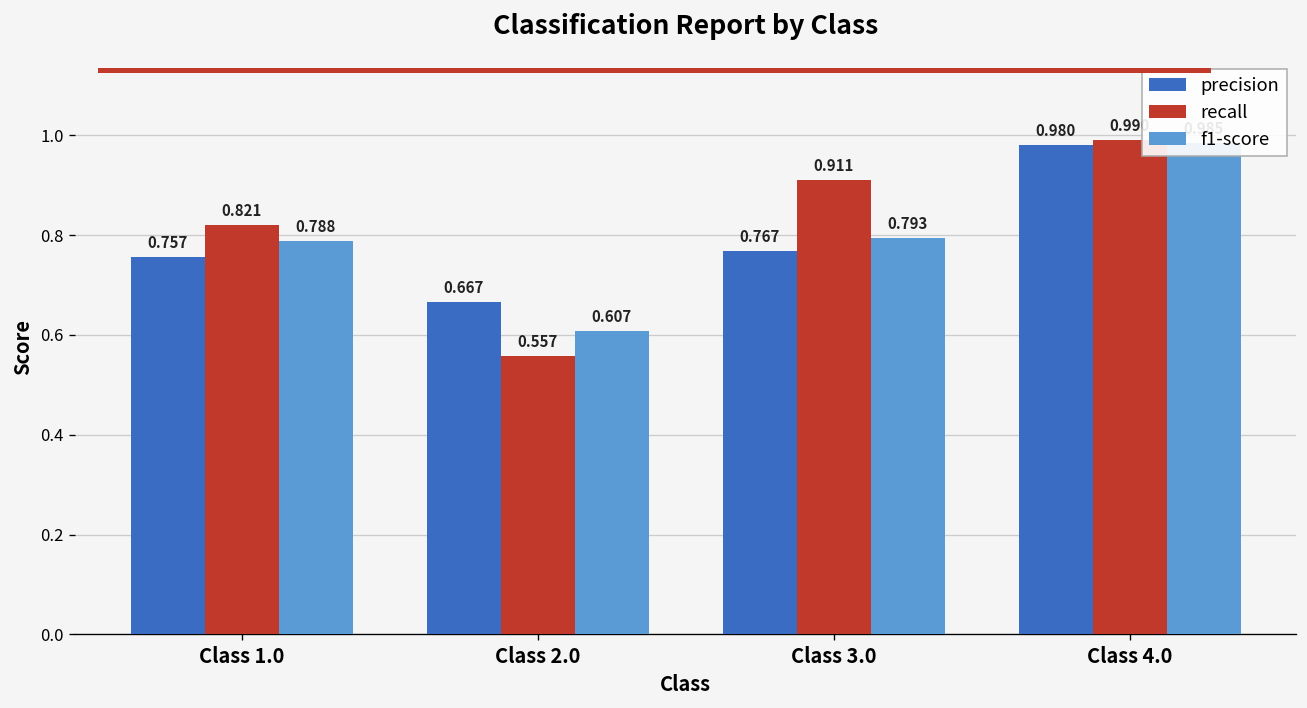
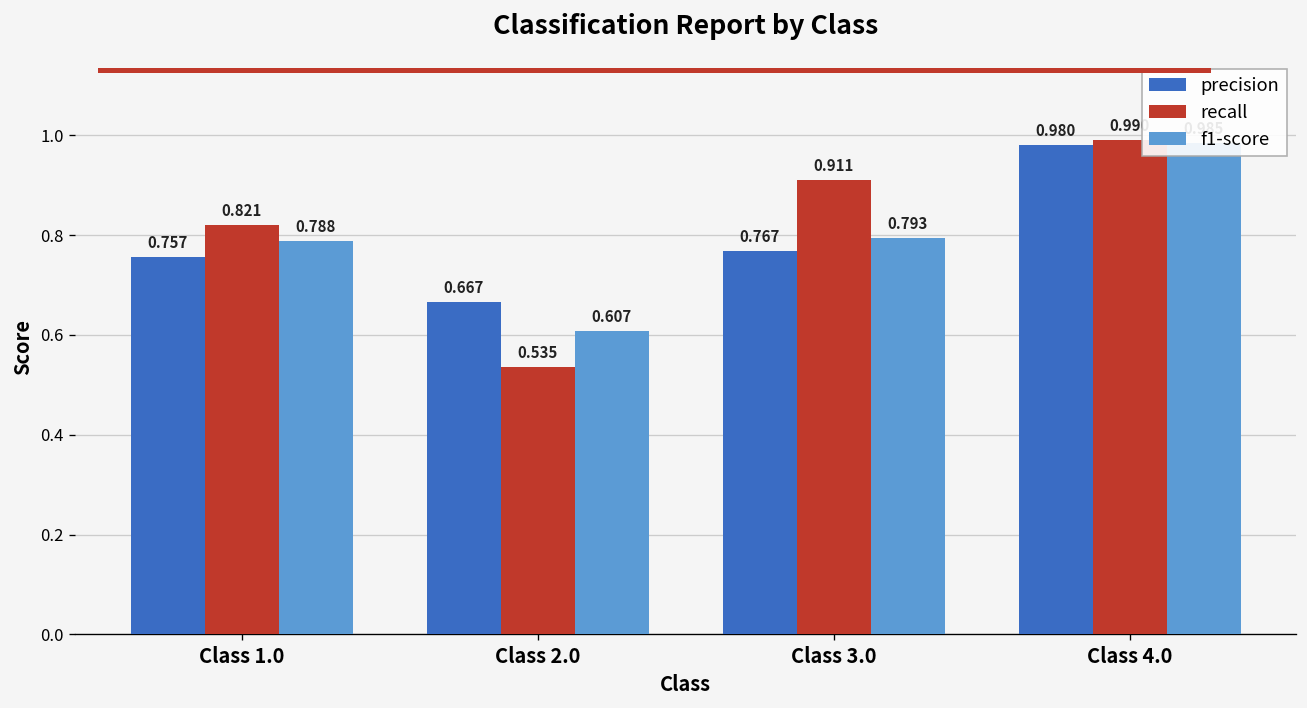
recall, Class 2.0: 0.557 -> 0.535
